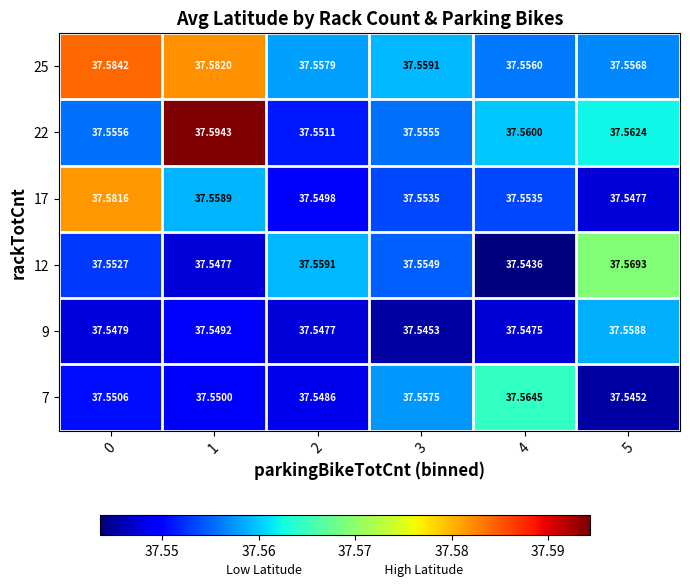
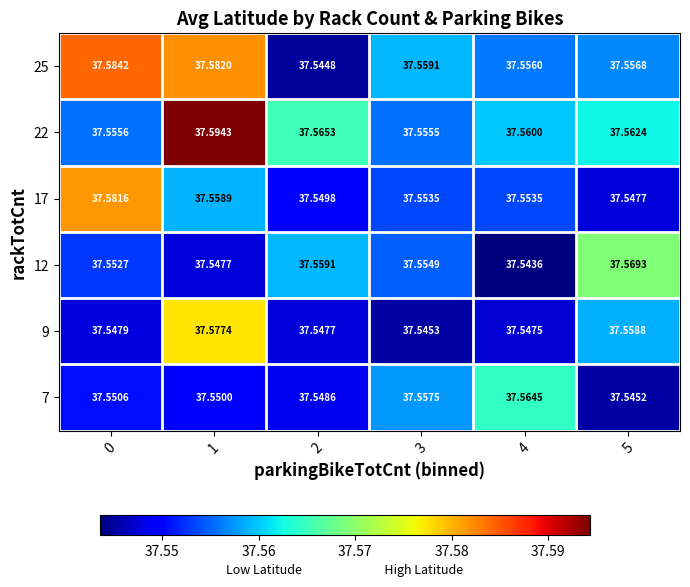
25, 2: 37.5579 -> 37.5448
22, 2: 37.5511 -> 37.5653
9, 1: 37.5492 -> 37.5774
